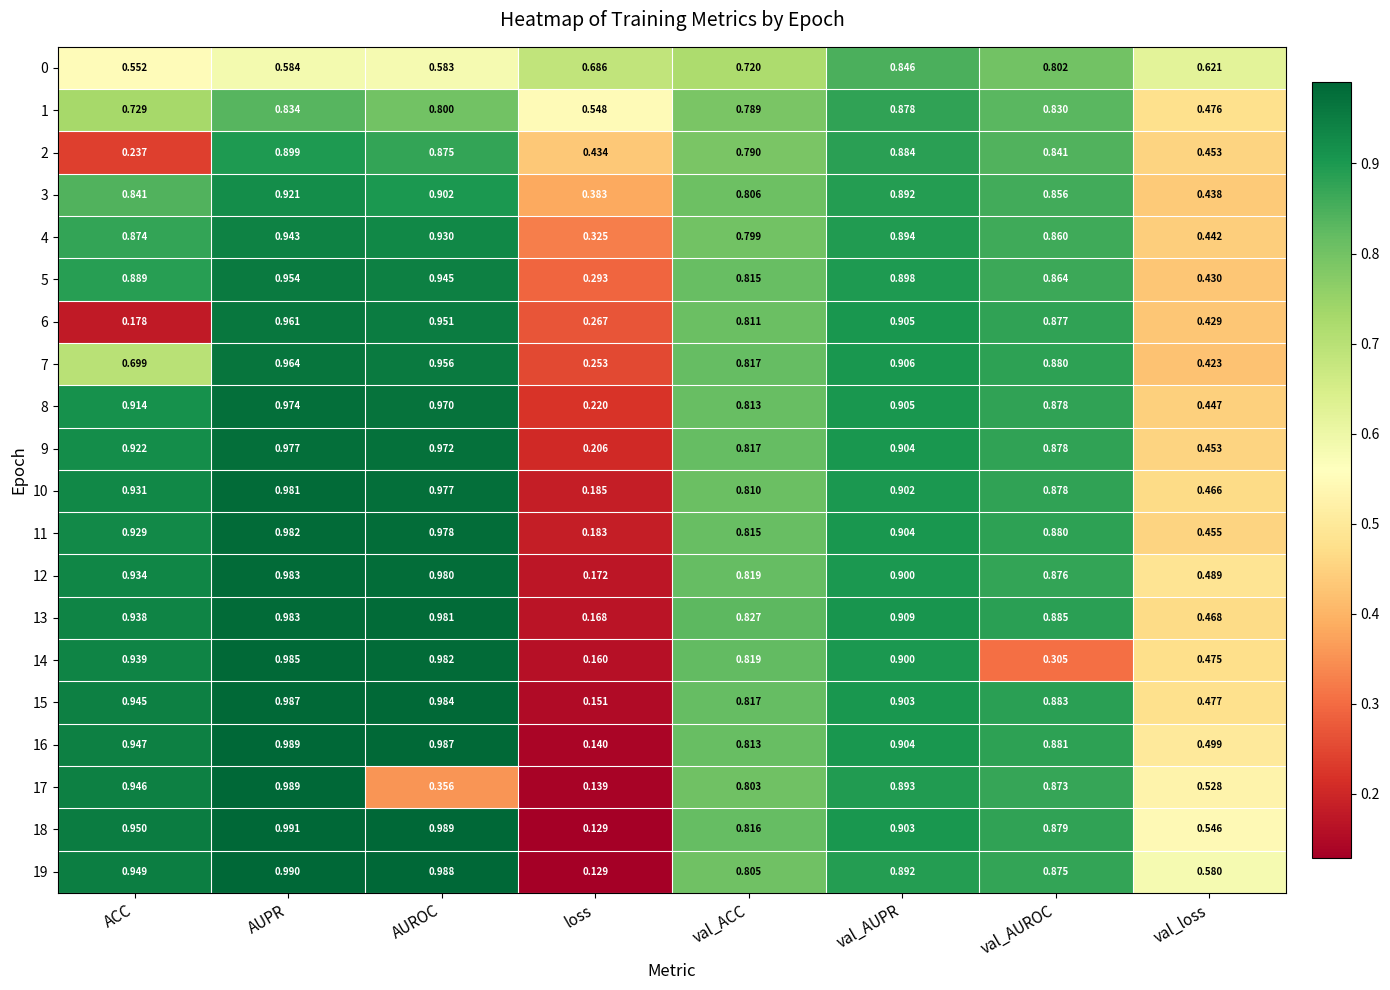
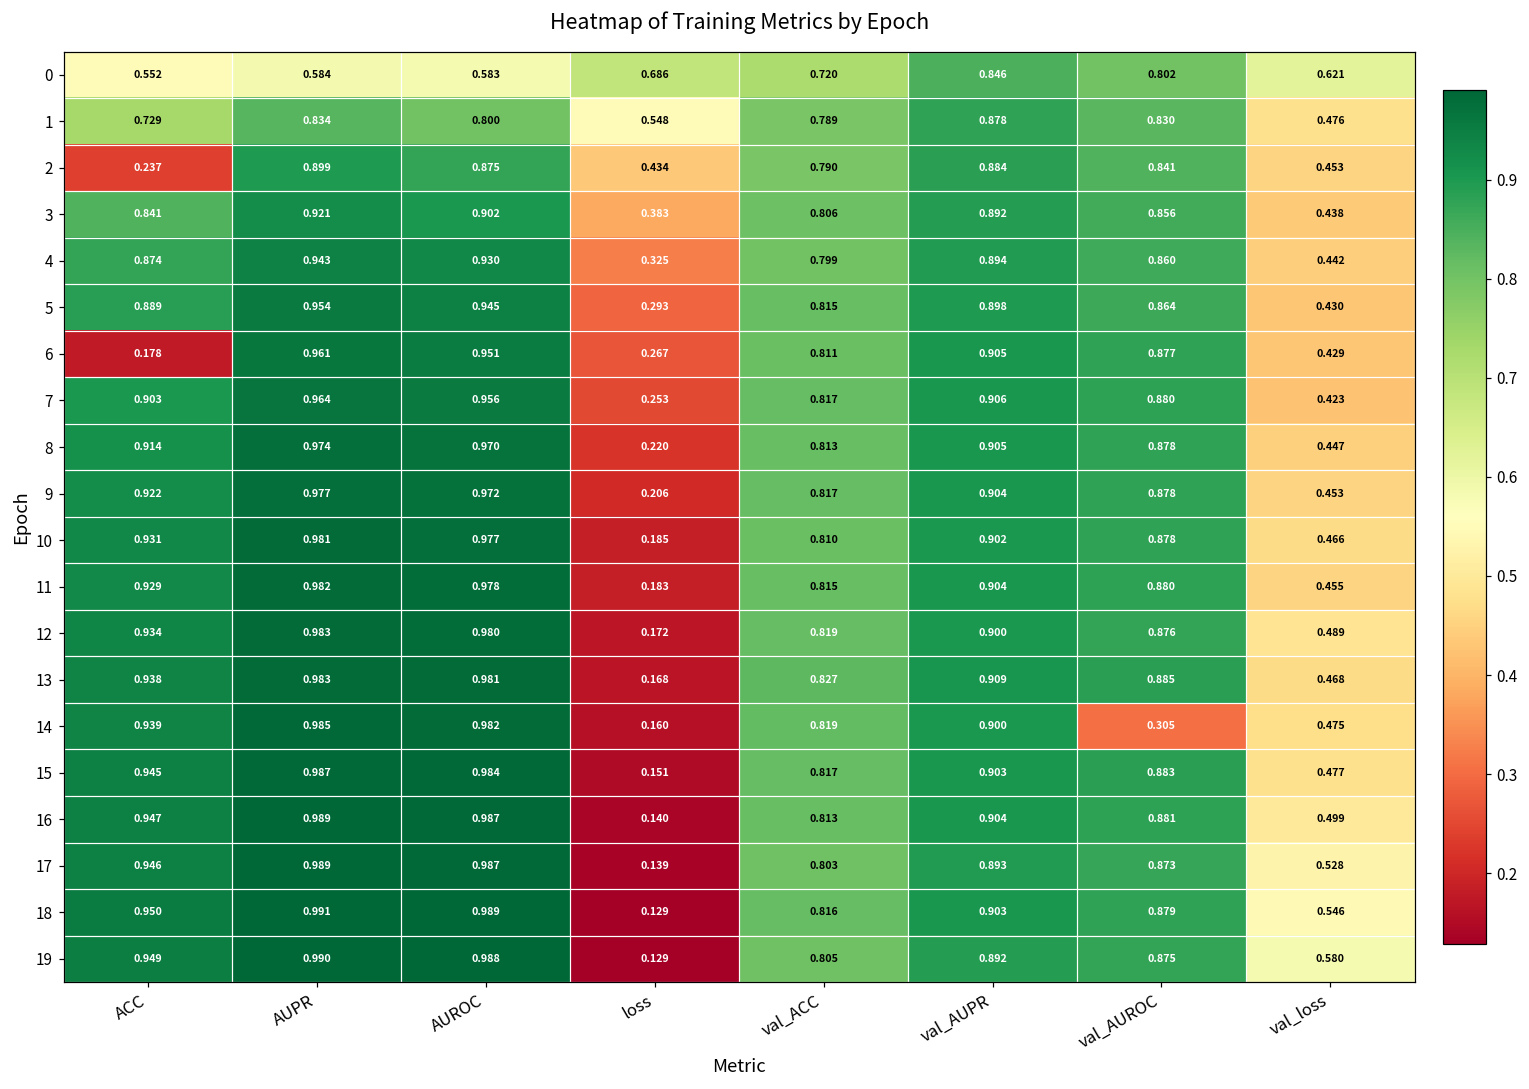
7, ACC: 0.699 -> 0.903
17, AUROC: 0.356 -> 0.987
